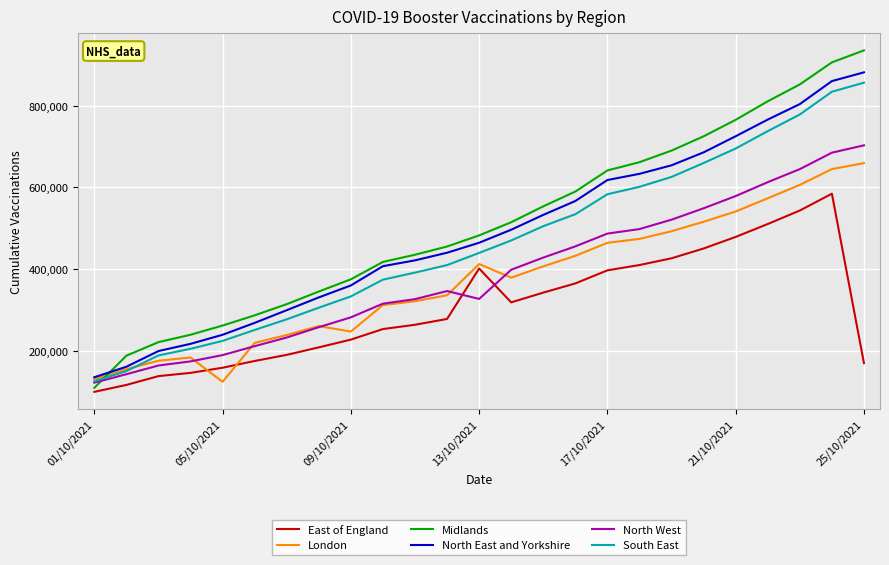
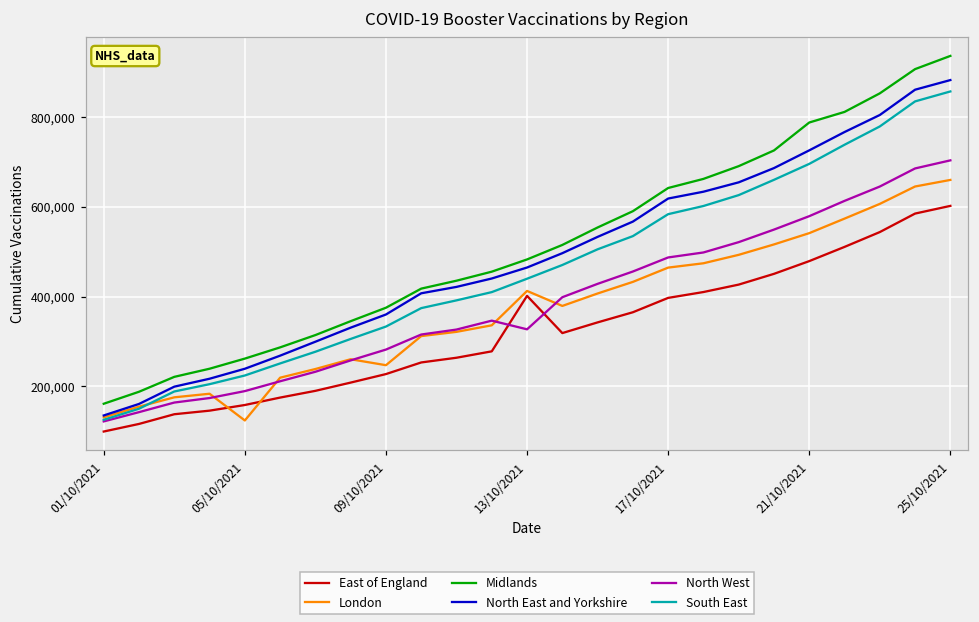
Midlands, 01/10/2021: 110,000 -> 160,000
Midlands, 21/10/2021: 770,000 -> 790,000
East of England, 25/10/2021: 170,000 -> 600,000
